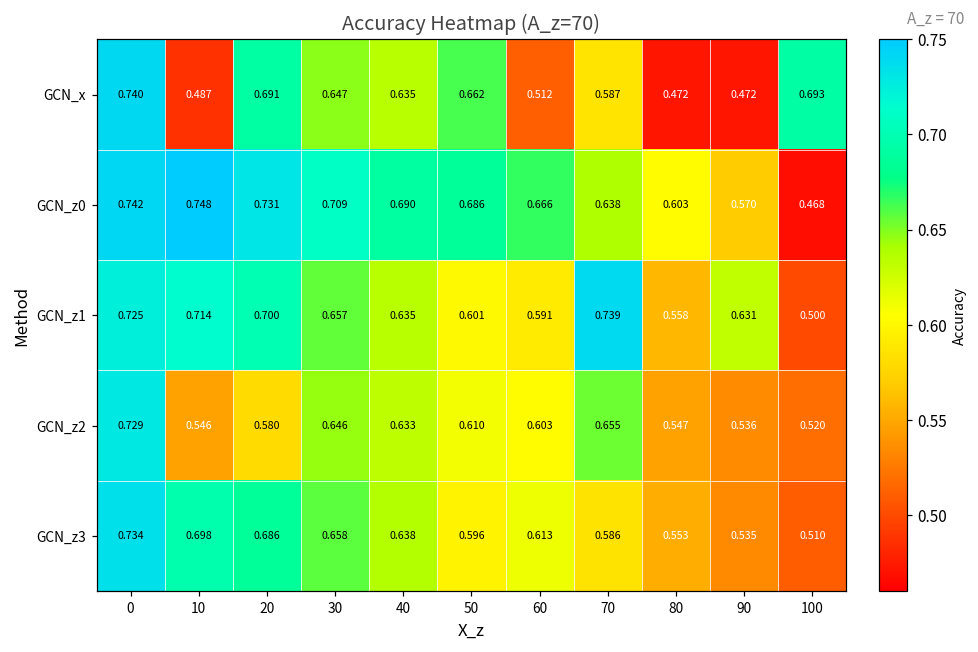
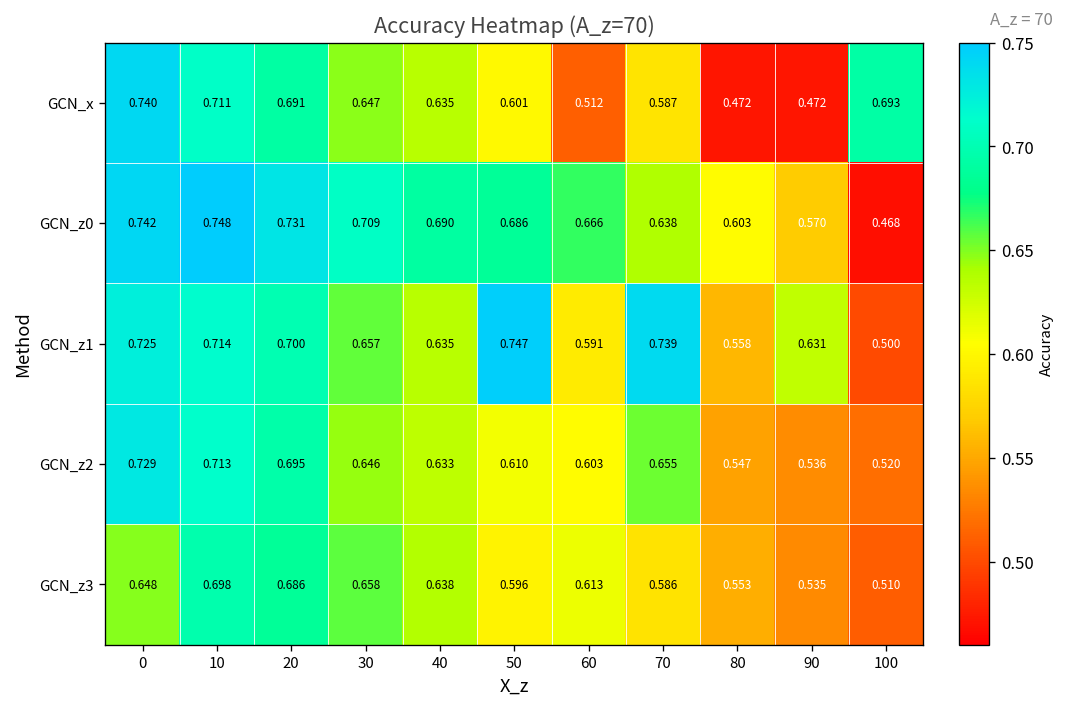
GCN_x, 10: 0.487 -> 0.711
GCN_x, 50: 0.662 -> 0.601
GCN_z1, 50: 0.601 -> 0.747
GCN_z2, 10: 0.546 -> 0.713
GCN_z2, 20: 0.580 -> 0.695
GCN_z3, 0: 0.734 -> 0.648
